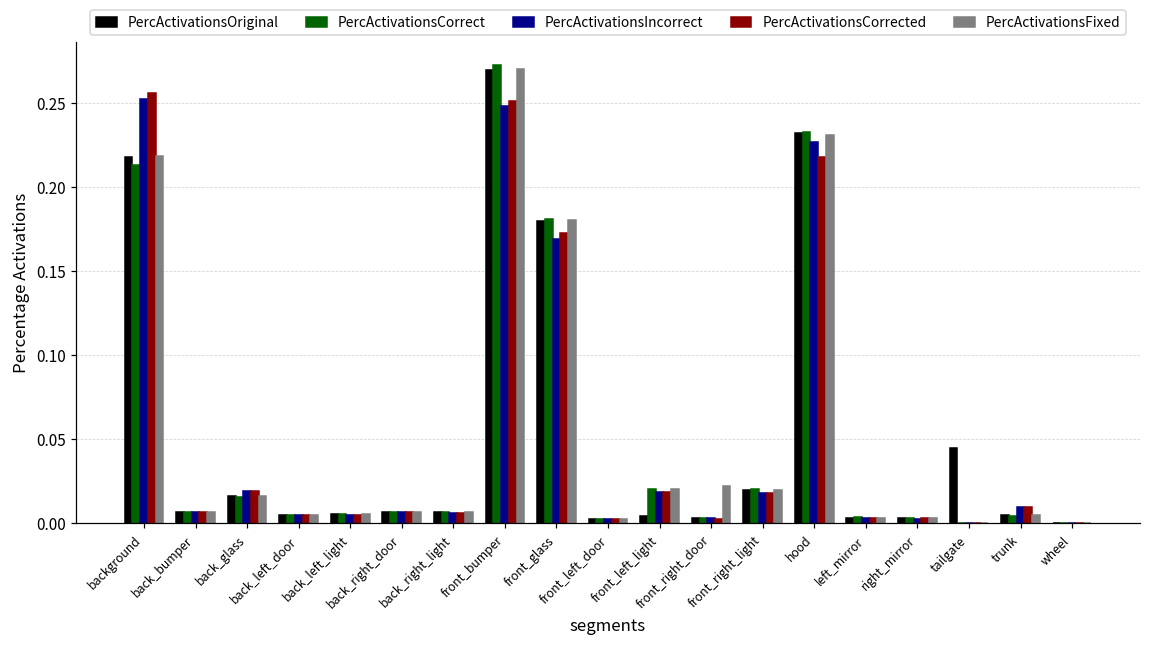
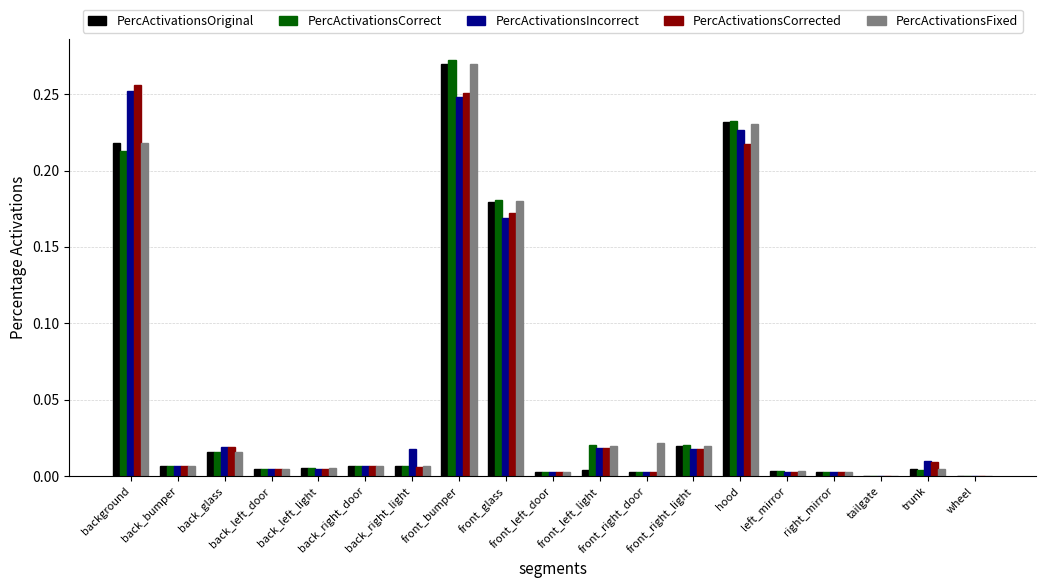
PercActivationsIncorrect, back_right_light: 0.006 -> 0.018
PercActivationsOriginal, tailgate: 0.044 -> 0.000
